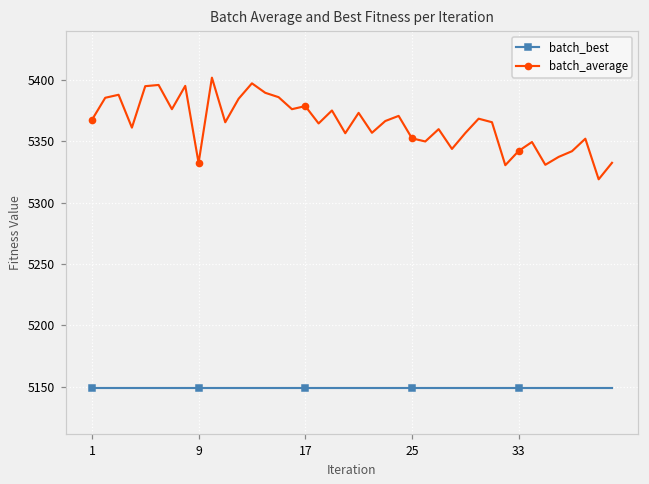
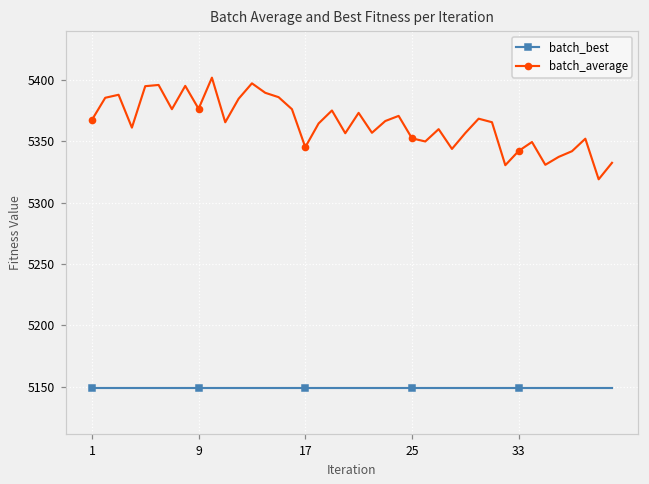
batch_average, 9: 5332 -> 5377
batch_average, 17: 5379 -> 5345
